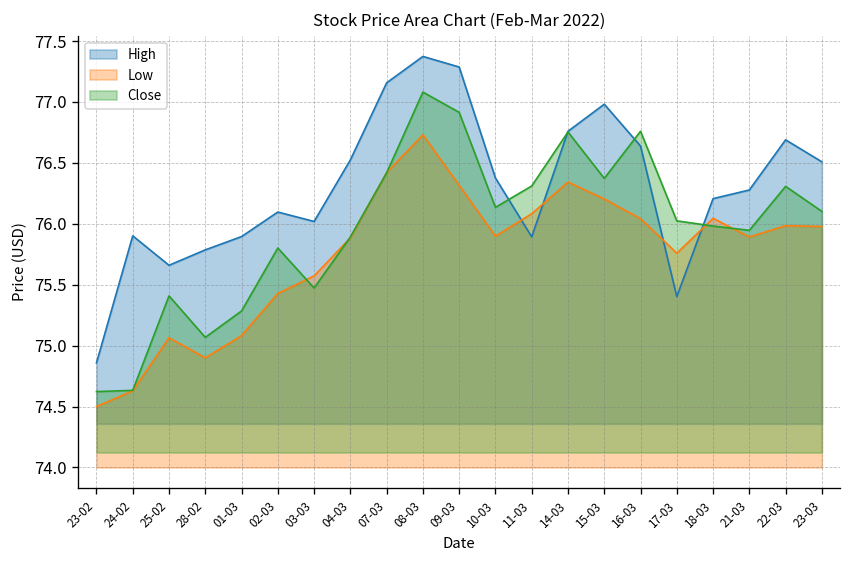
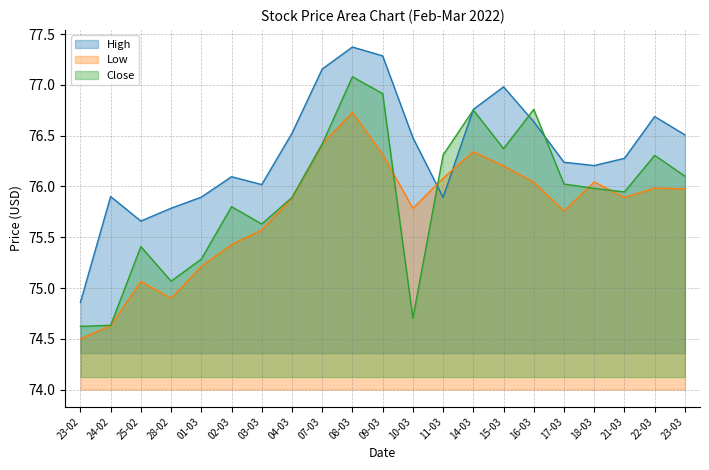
Low, 01-03: 75.08 -> 75.21
Close, 03-03: 75.47 -> 75.63
High, 10-03: 76.38 -> 76.48
Low, 10-03: 75.90 -> 75.79
Close, 10-03: 76.13 -> 74.70
High, 17-03: 75.40 -> 76.24
